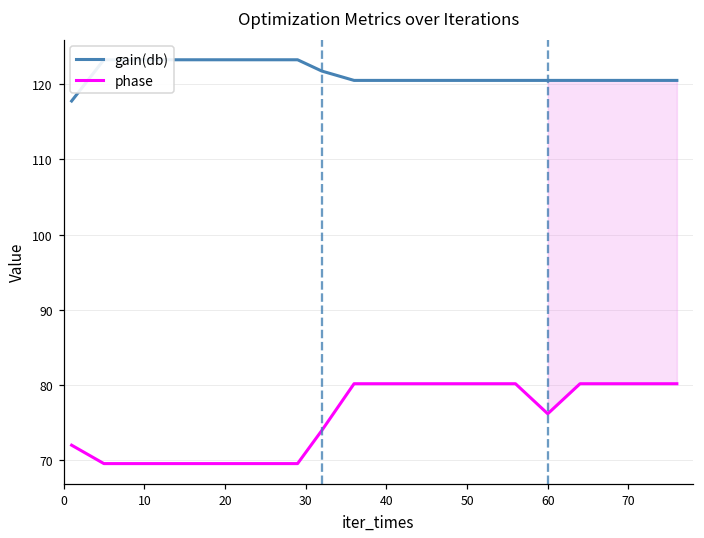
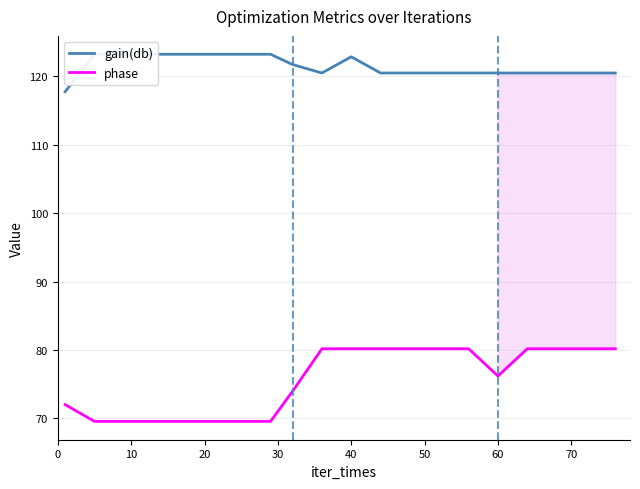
gain(db), 40: 120 -> 123
